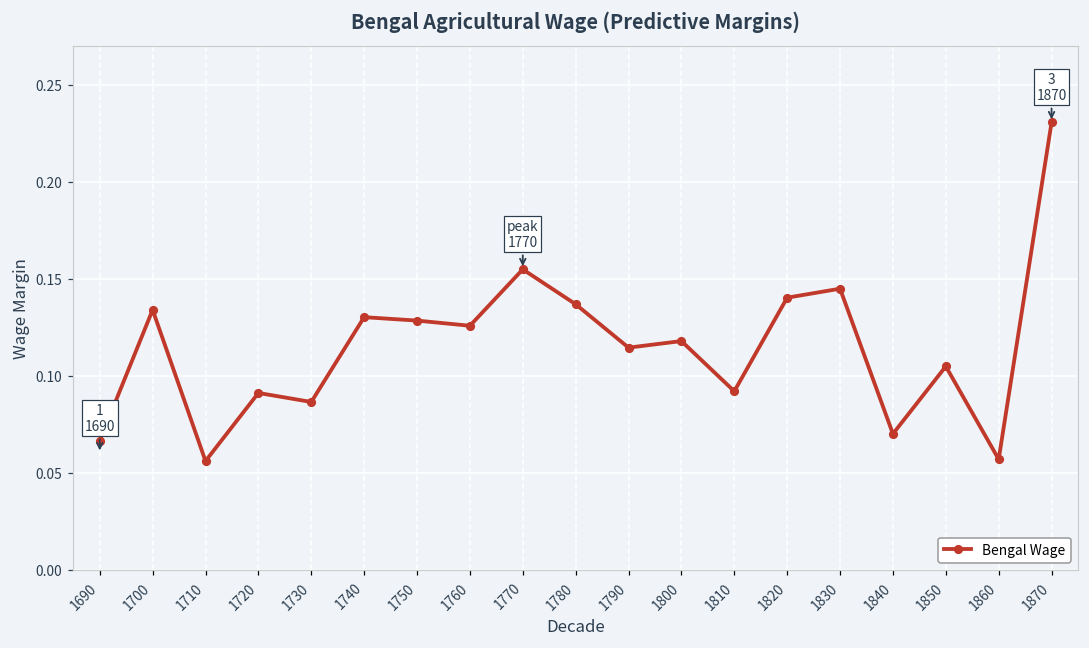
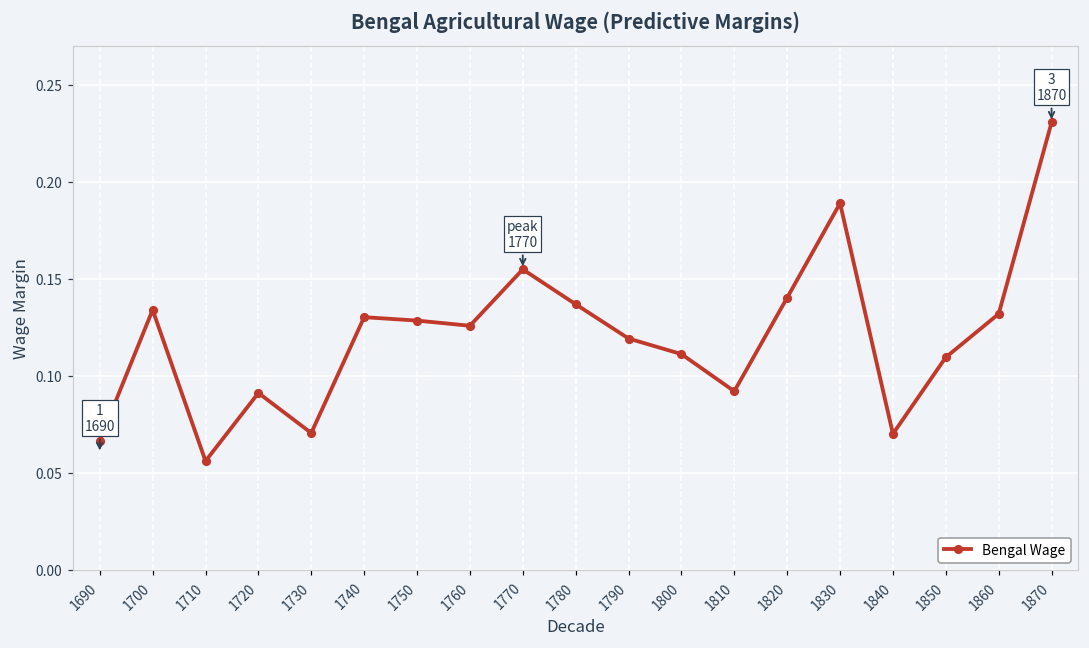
1730: 0.086 -> 0.070
1790: 0.114 -> 0.119
1800: 0.118 -> 0.111
1830: 0.145 -> 0.189
1850: 0.105 -> 0.109
1860: 0.057 -> 0.132
